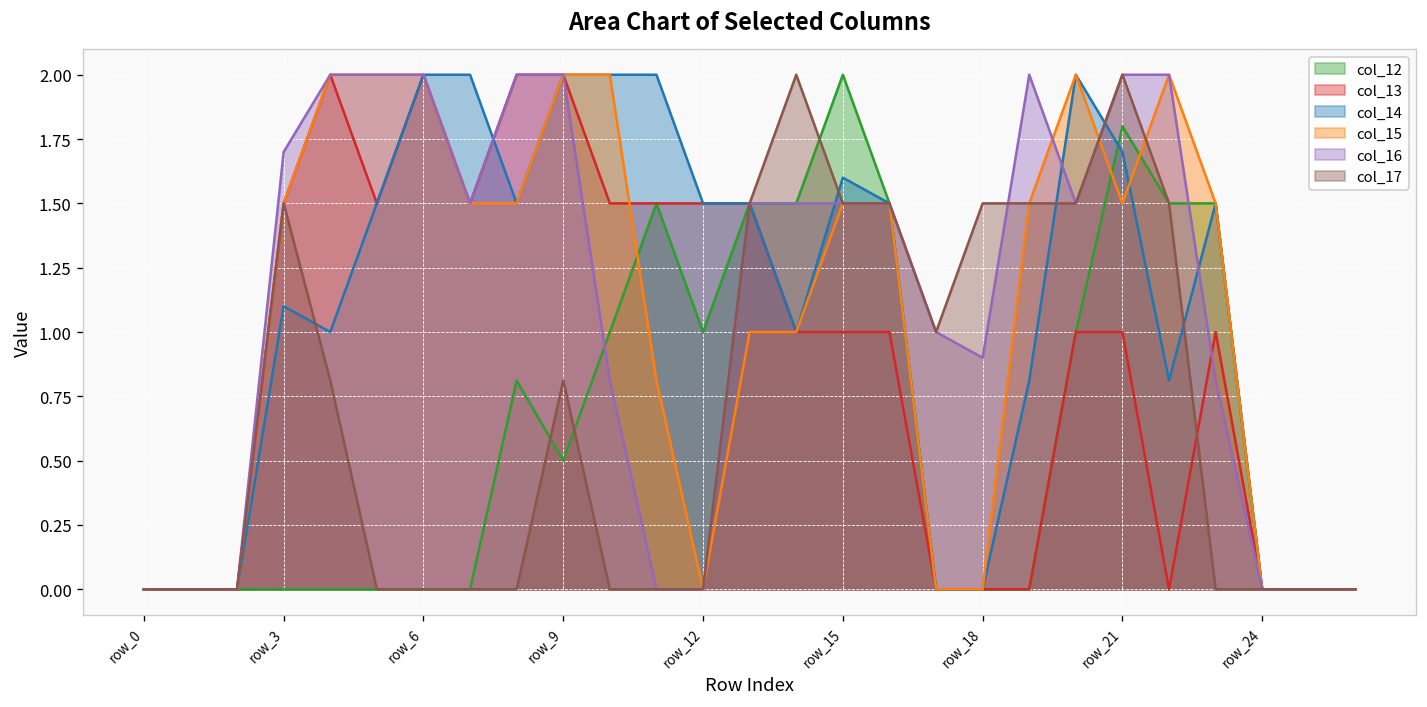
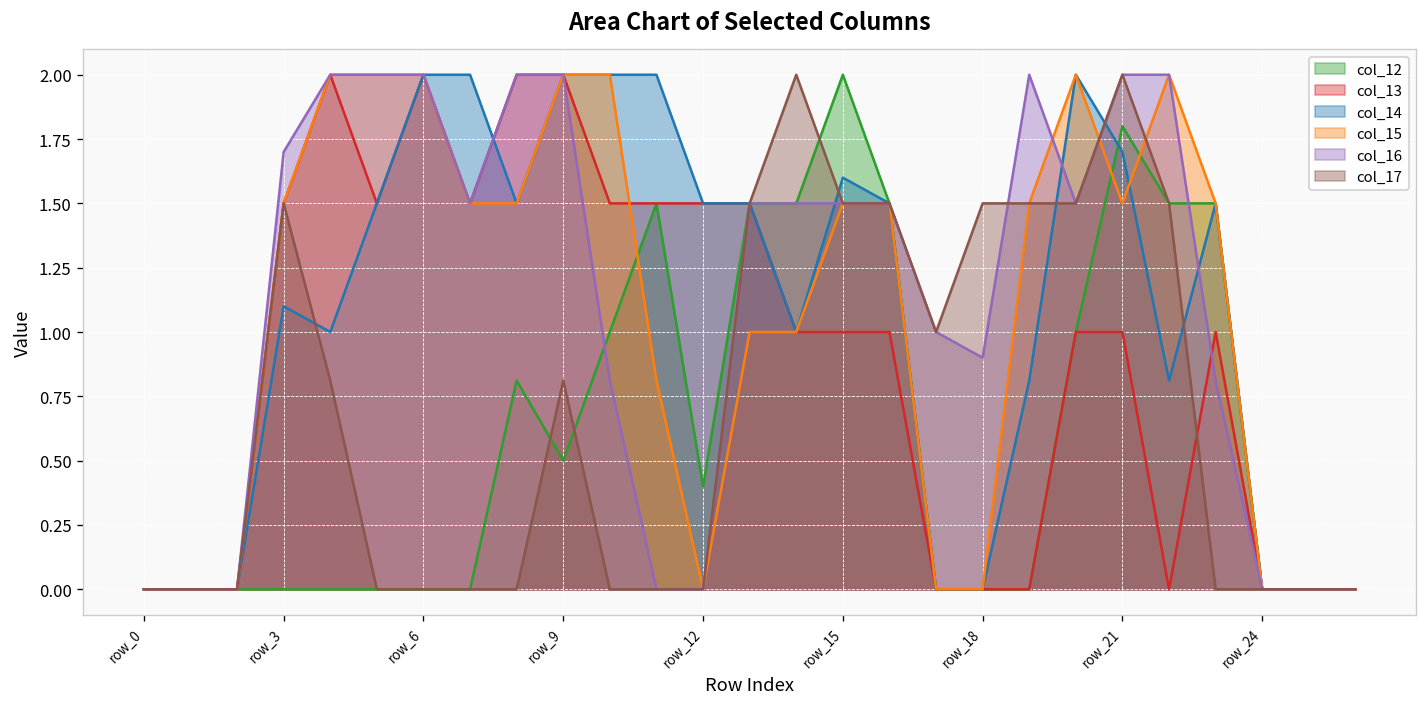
col_12, row_12: 1.0 -> 0.4
